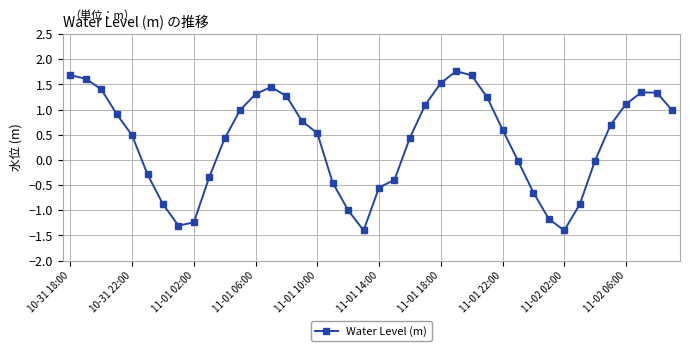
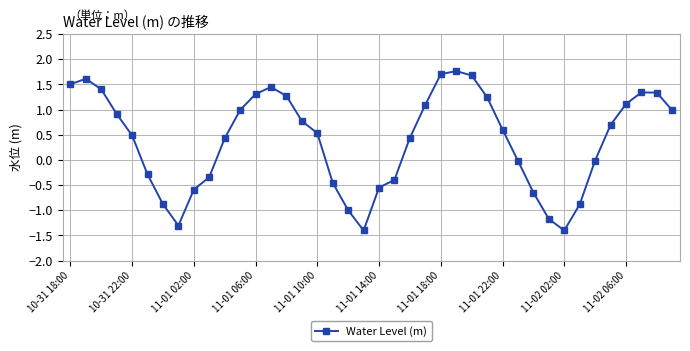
10-31 18:00: 1.7 -> 1.5
11-01 02:00: -1.2 -> -0.6
11-01 18:00: 1.5 -> 1.7
